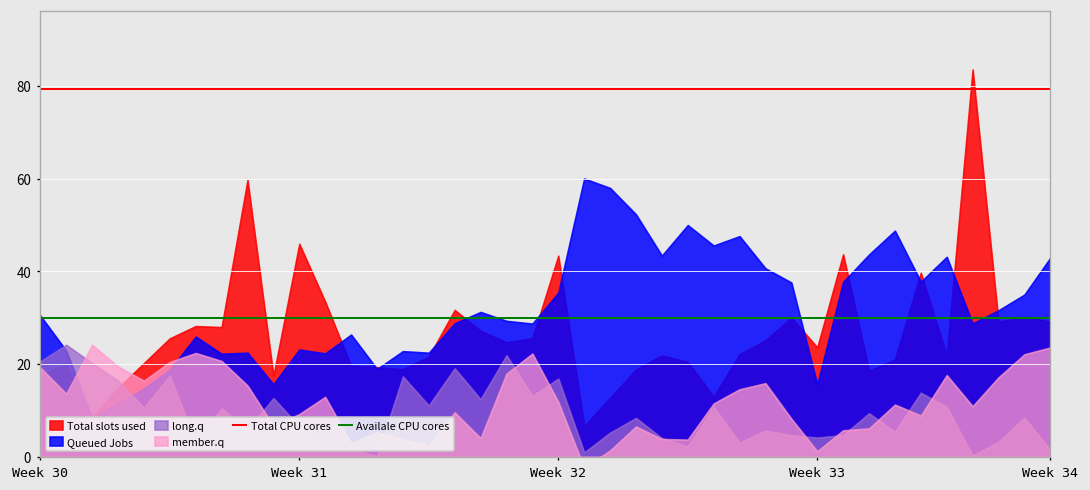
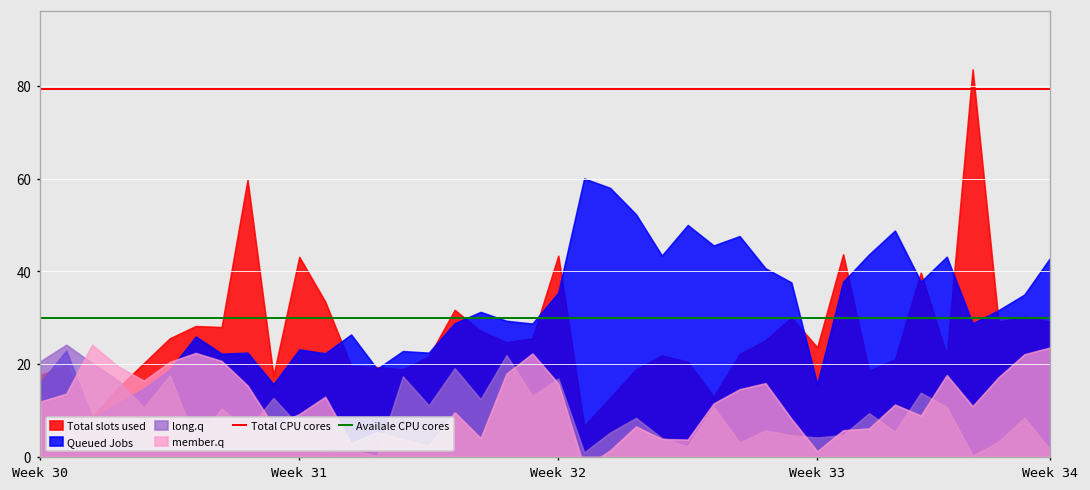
Queued Jobs, Week 30: 30 -> 16
member.q, Week 30: 19 -> 12
Total slots used, Week 31: 46 -> 43
member.q, Week 32: 12 -> 16
